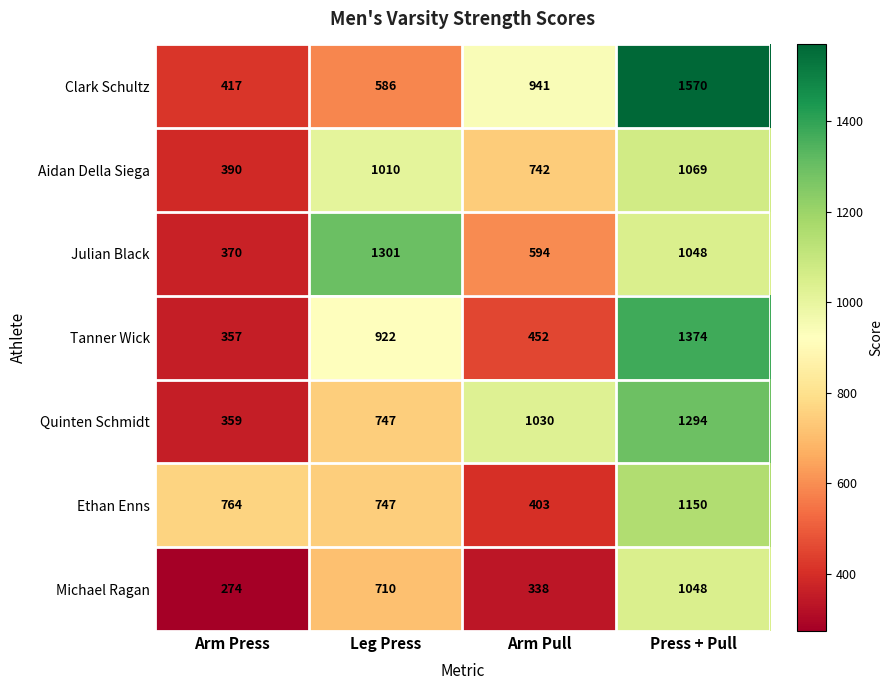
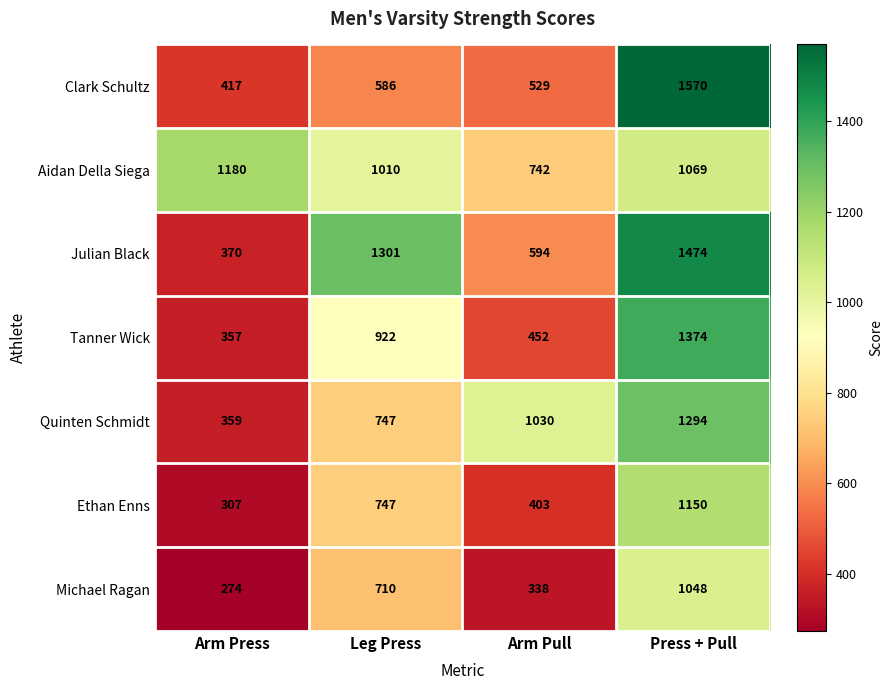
Clark Schultz, Arm Pull: 941 -> 529
Aidan Della Siega, Arm Press: 390 -> 1180
Julian Black, Press + Pull: 1048 -> 1474
Ethan Enns, Arm Press: 764 -> 307
